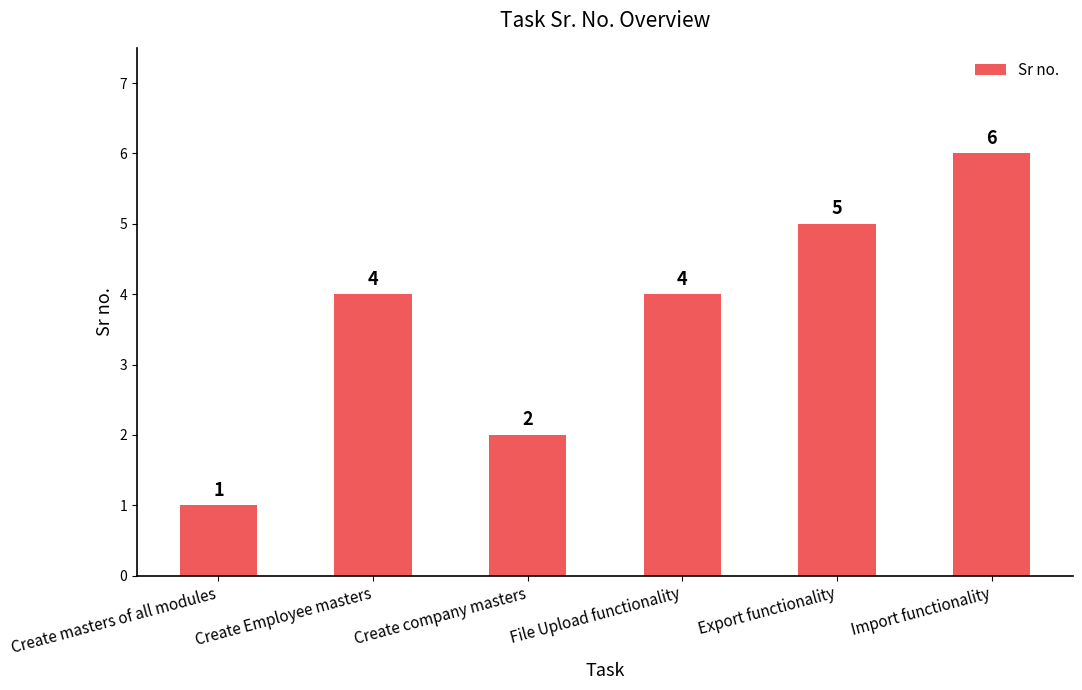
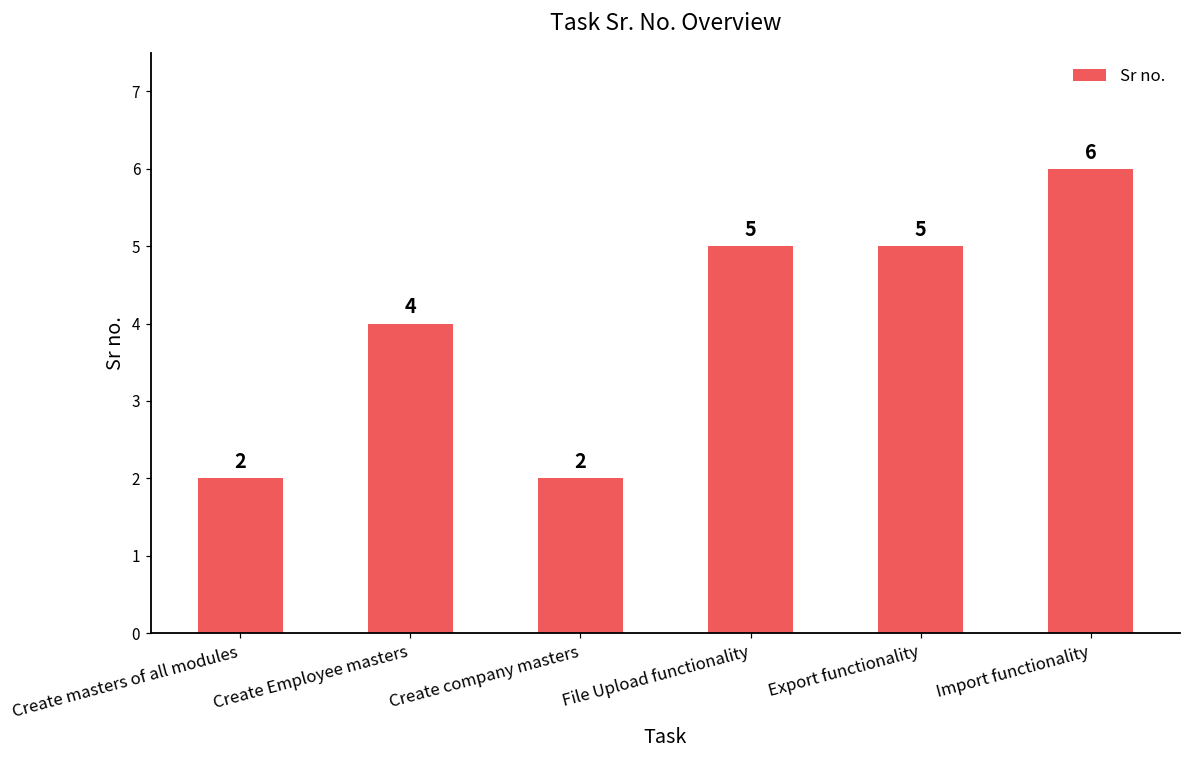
Create masters of all modules: 1 -> 2
File Upload functionality: 4 -> 5
